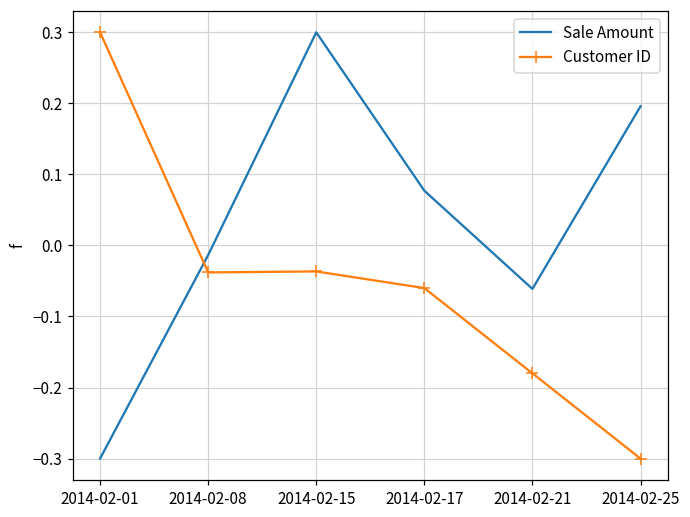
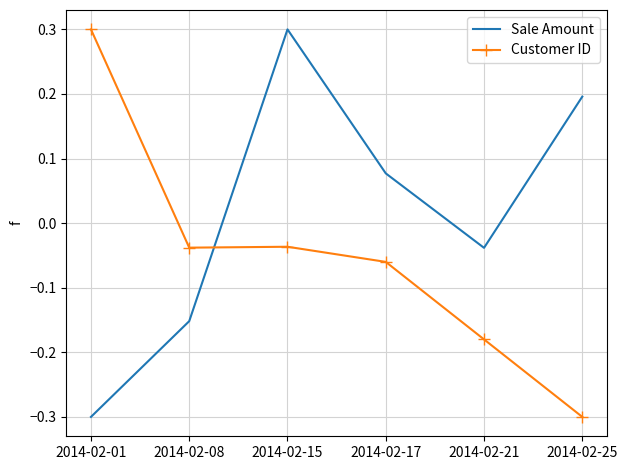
Sale Amount, 2014-02-08: -0.01 -> -0.15
Sale Amount, 2014-02-21: -0.06 -> -0.04
